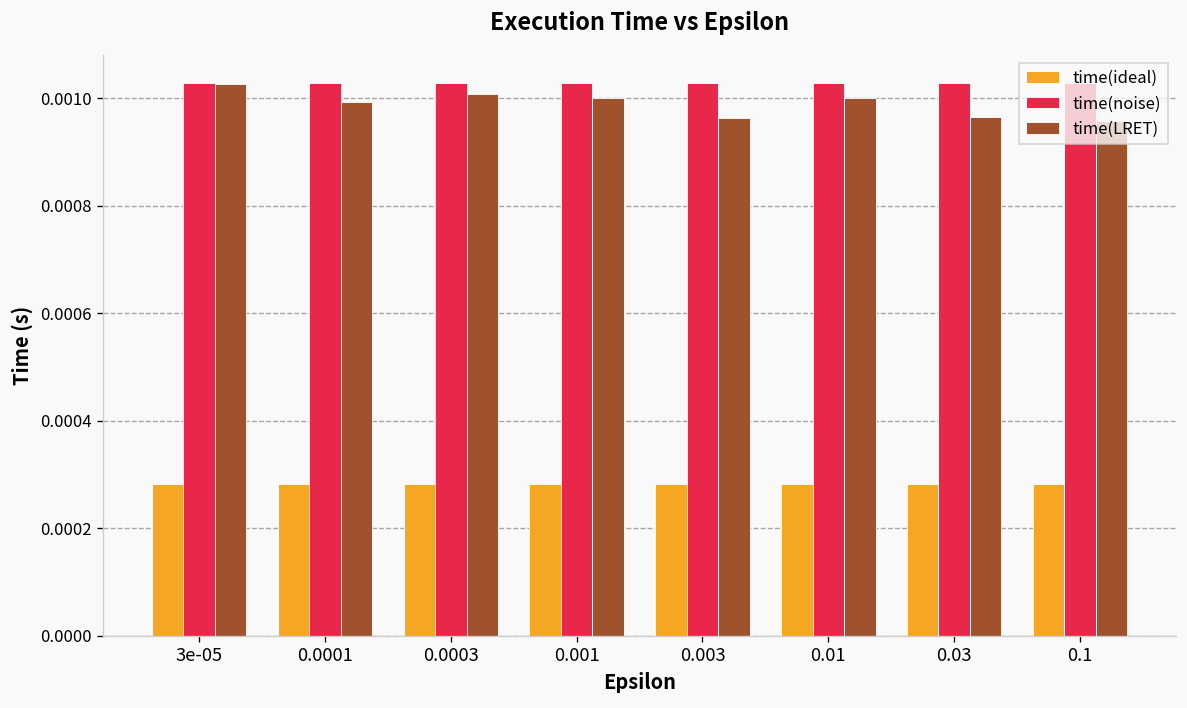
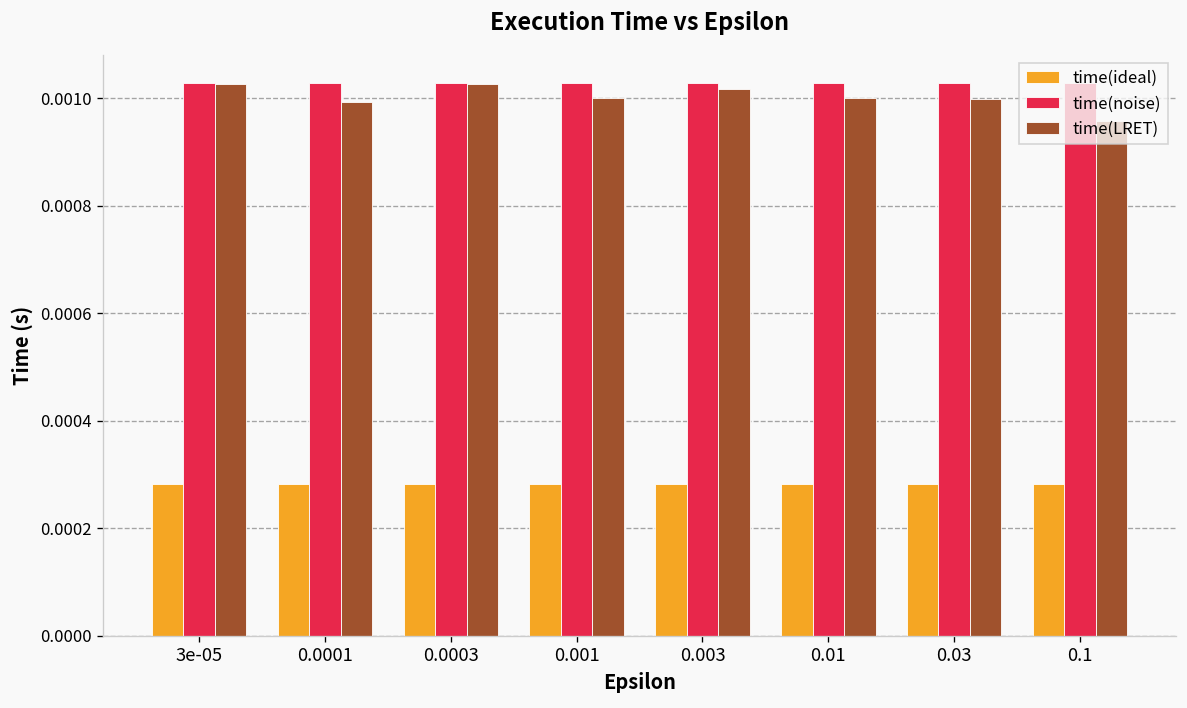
time(LRET), 0.0003: 0.00101 -> 0.00103
time(LRET), 0.003: 0.00096 -> 0.00102
time(LRET), 0.03: 0.00097 -> 0.00100
